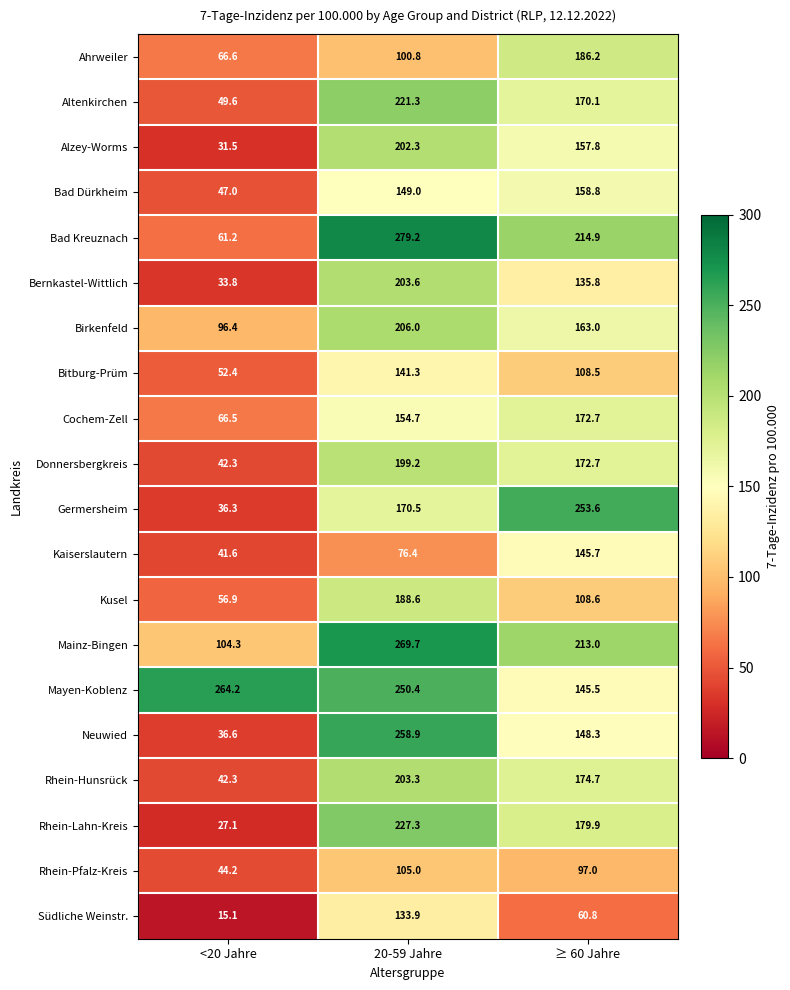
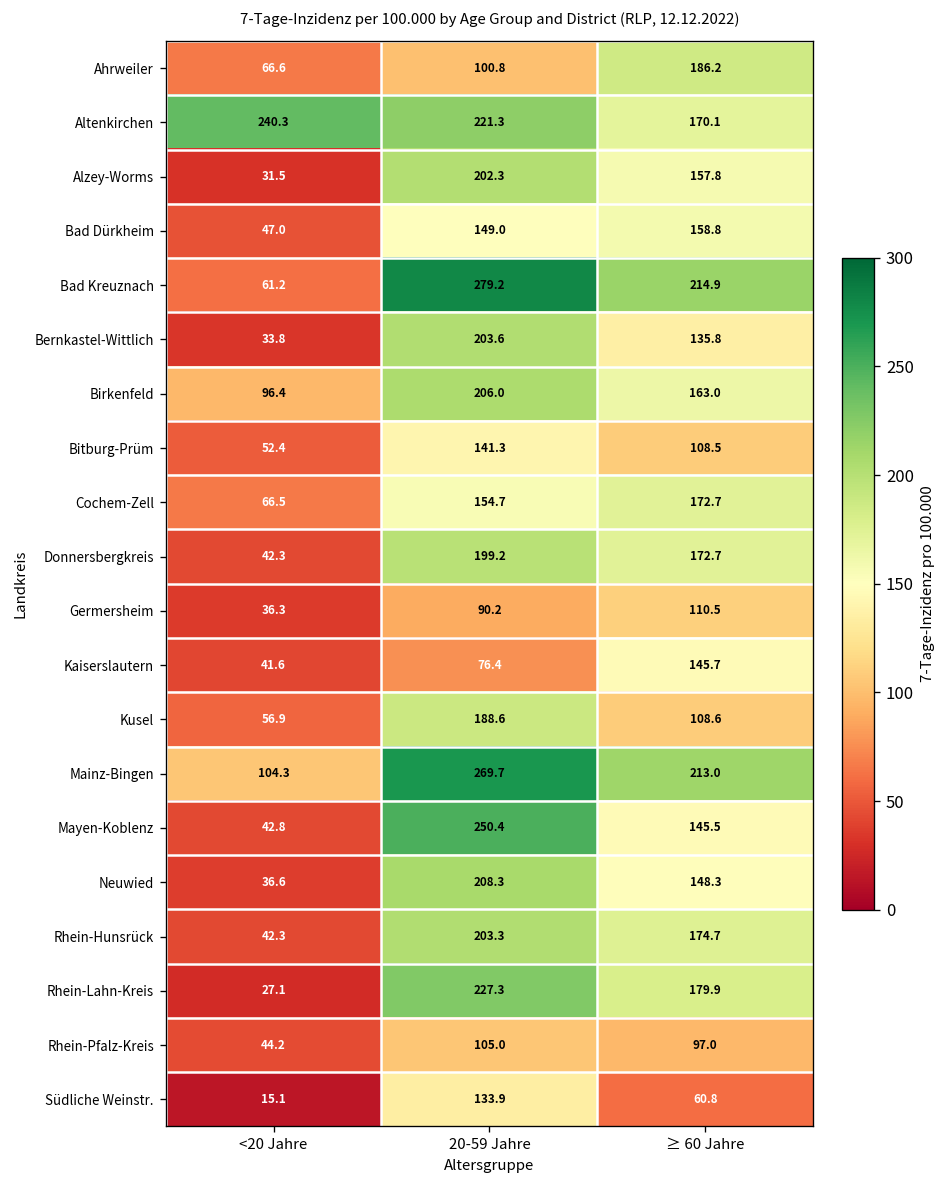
Altenkirchen, <20 Jahre: 49.6 -> 240.3
Germersheim, 20-59 Jahre: 170.5 -> 90.2
Germersheim, ≥ 60 Jahre: 253.6 -> 110.5
Mayen-Koblenz, <20 Jahre: 264.2 -> 42.8
Neuwied, 20-59 Jahre: 258.9 -> 208.3
